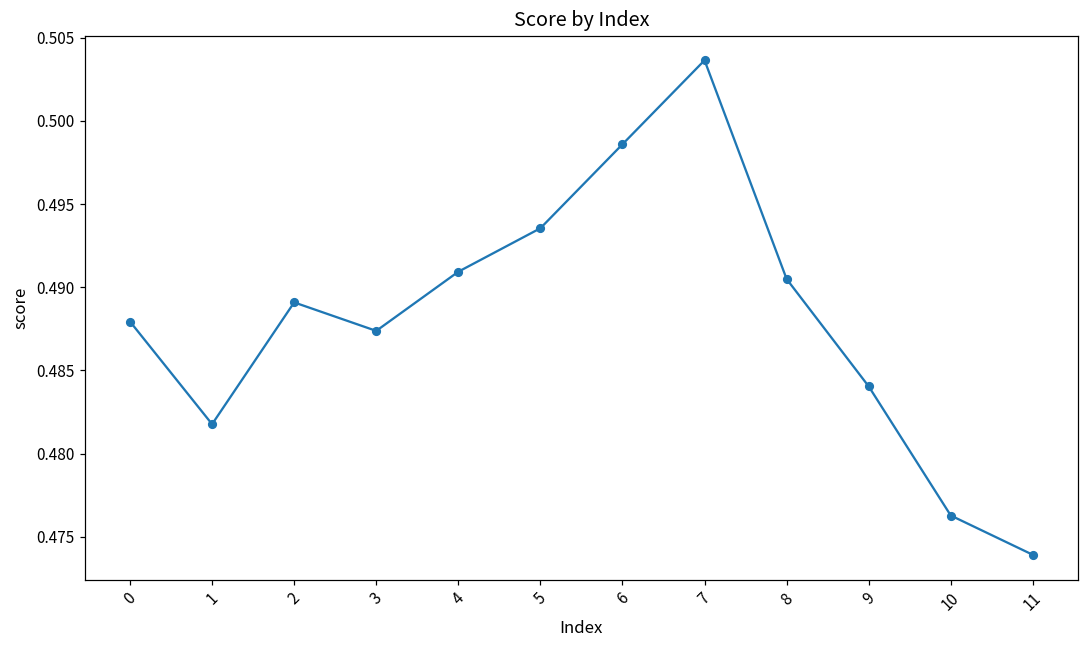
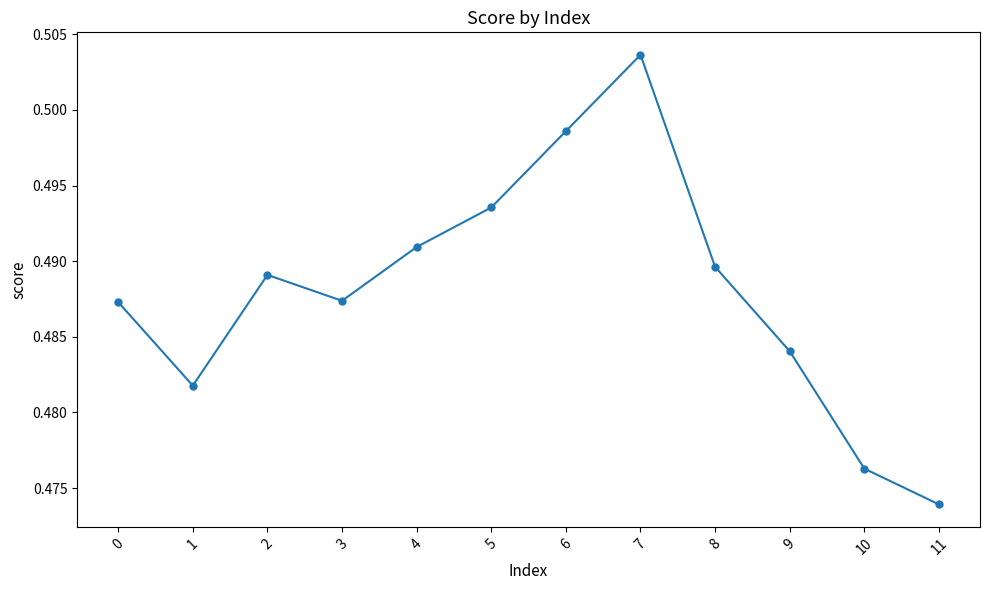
0: 0.4879 -> 0.4873
8: 0.4905 -> 0.4896
